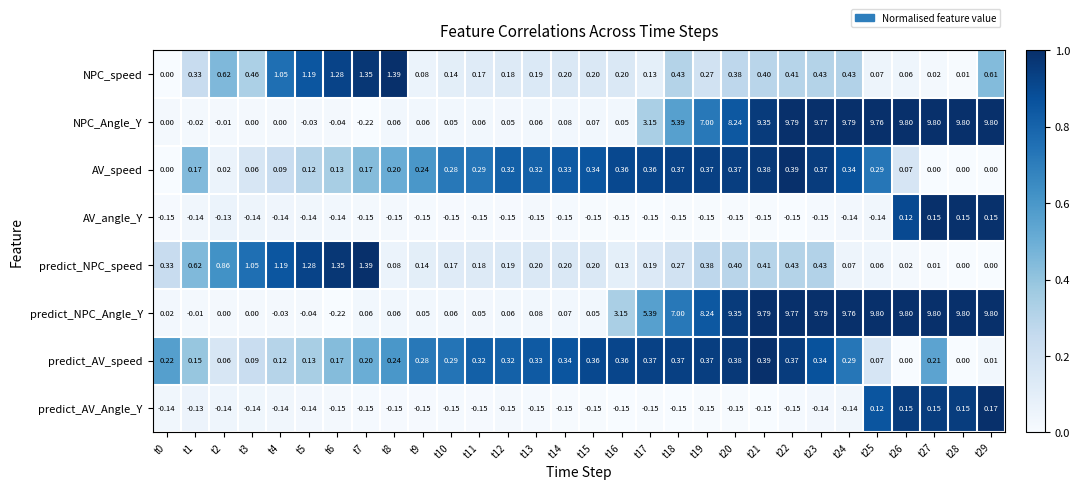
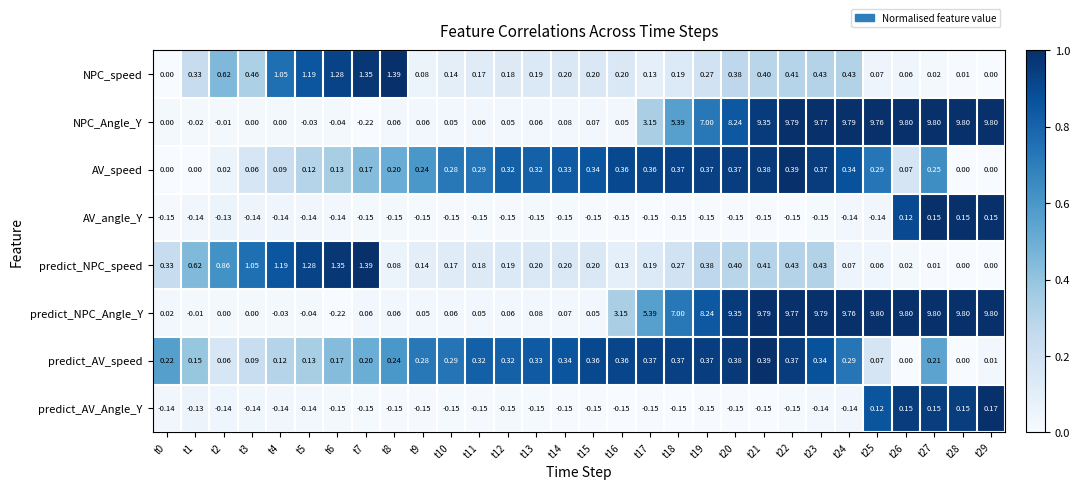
NPC_speed, t18: 0.43 -> 0.19
NPC_speed, t29: 0.61 -> 0.00
AV_speed, t1: 0.17 -> 0.00
AV_speed, t27: 0.00 -> 0.25
